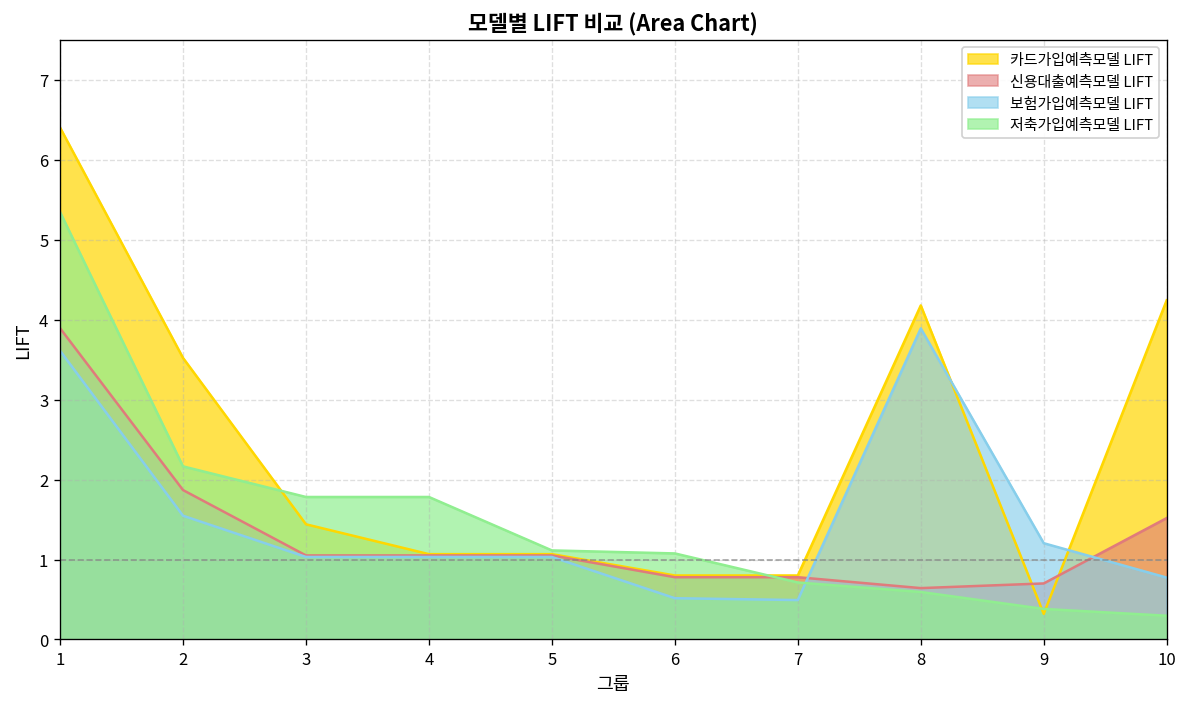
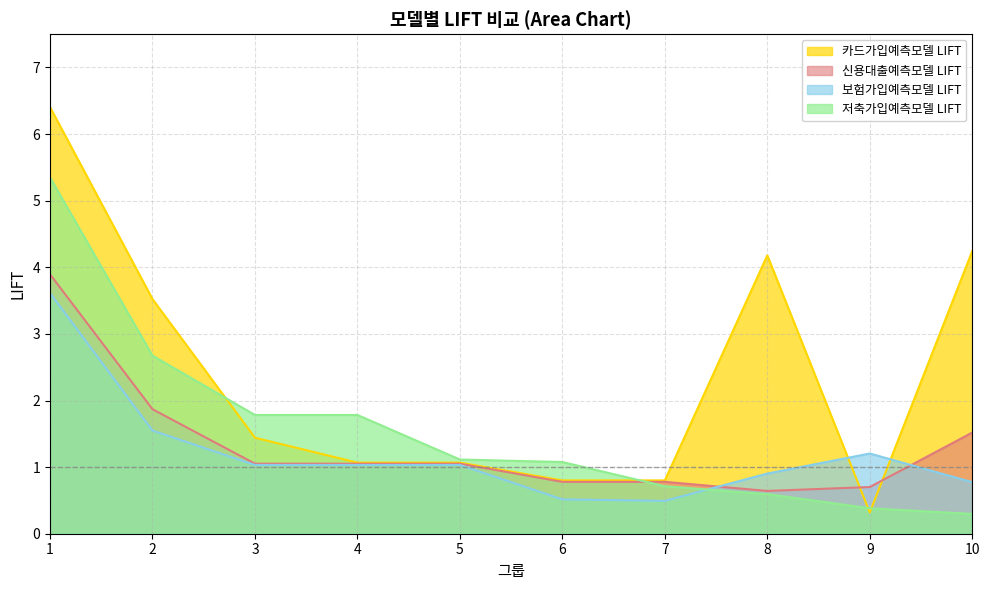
저축가입예측모델 LIFT, 2: 2.2 -> 2.7
보험가입예측모델 LIFT, 8: 3.9 -> 0.9
